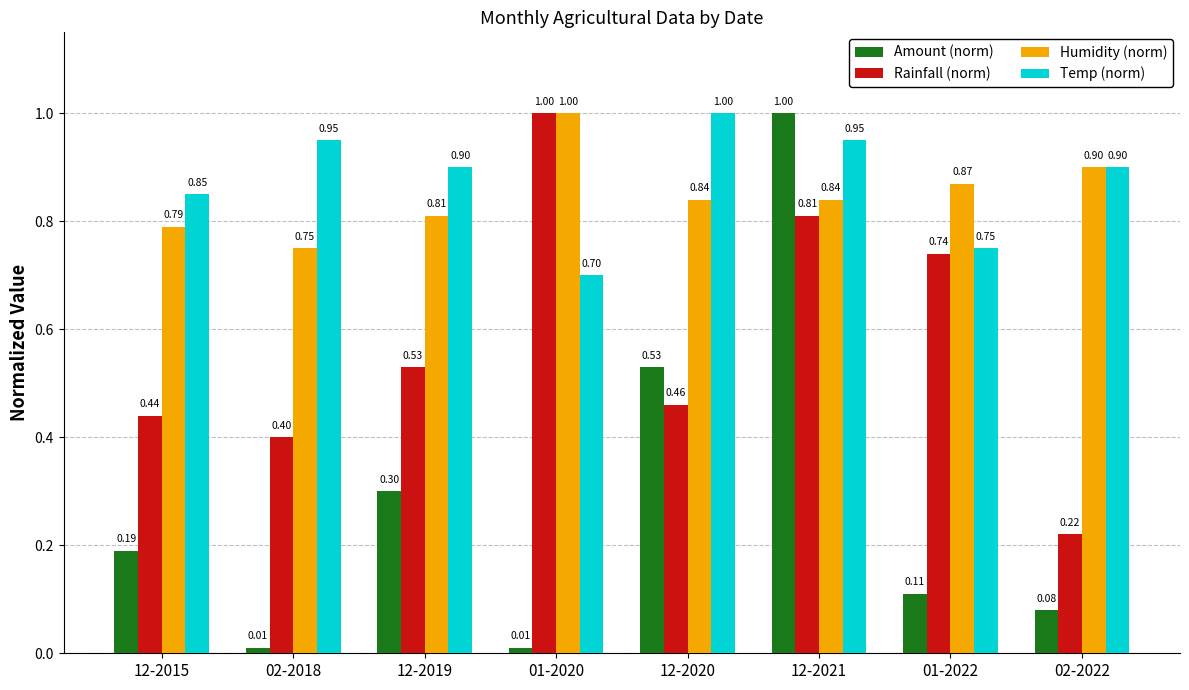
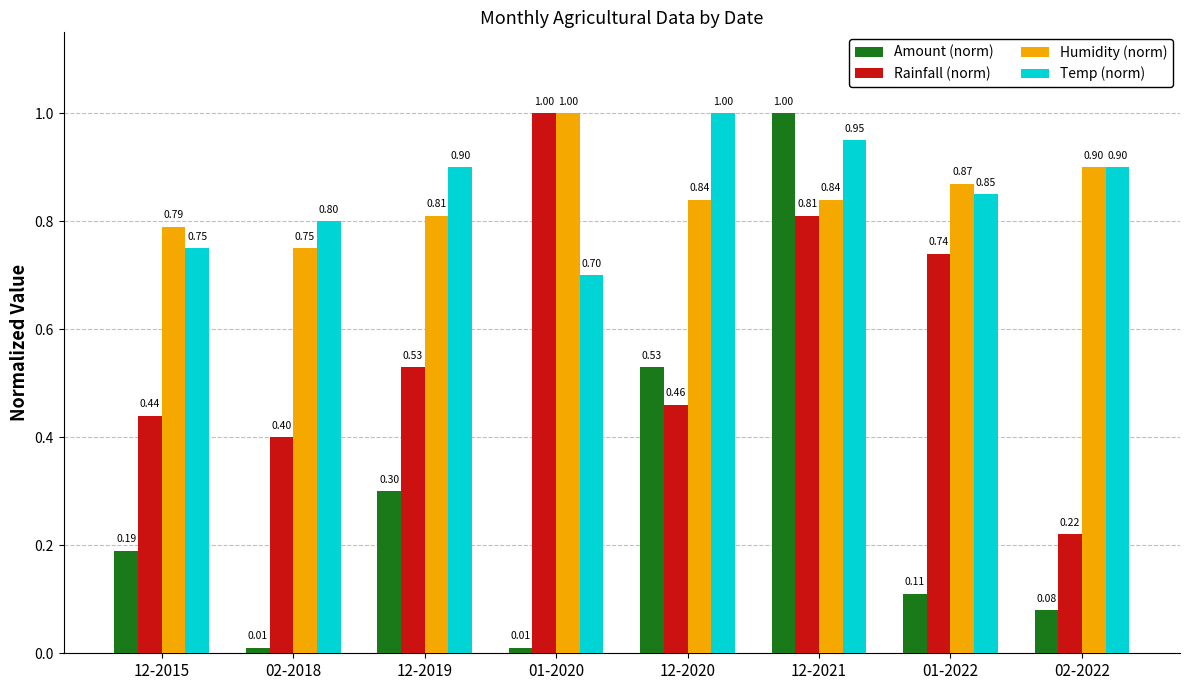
Temp (norm), 12-2015: 0.85 -> 0.75
Temp (norm), 02-2018: 0.95 -> 0.80
Temp (norm), 01-2022: 0.75 -> 0.85
